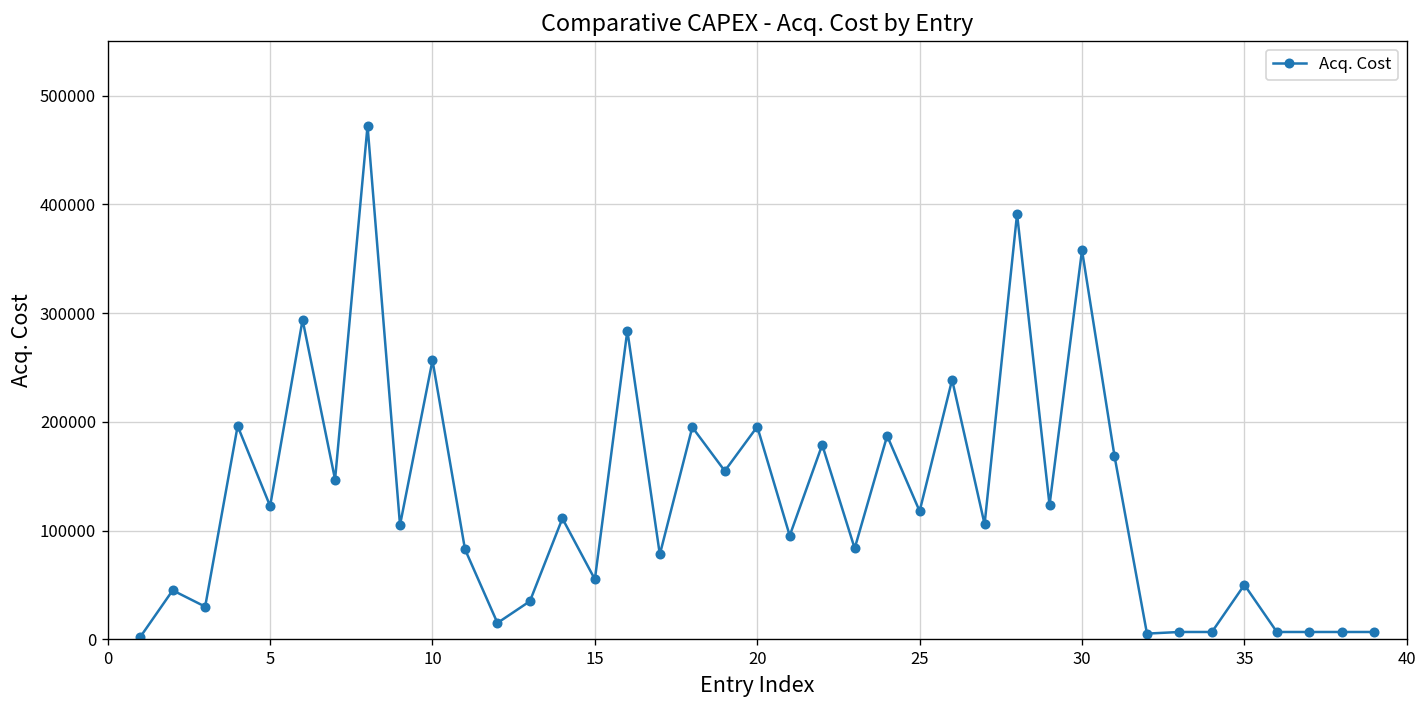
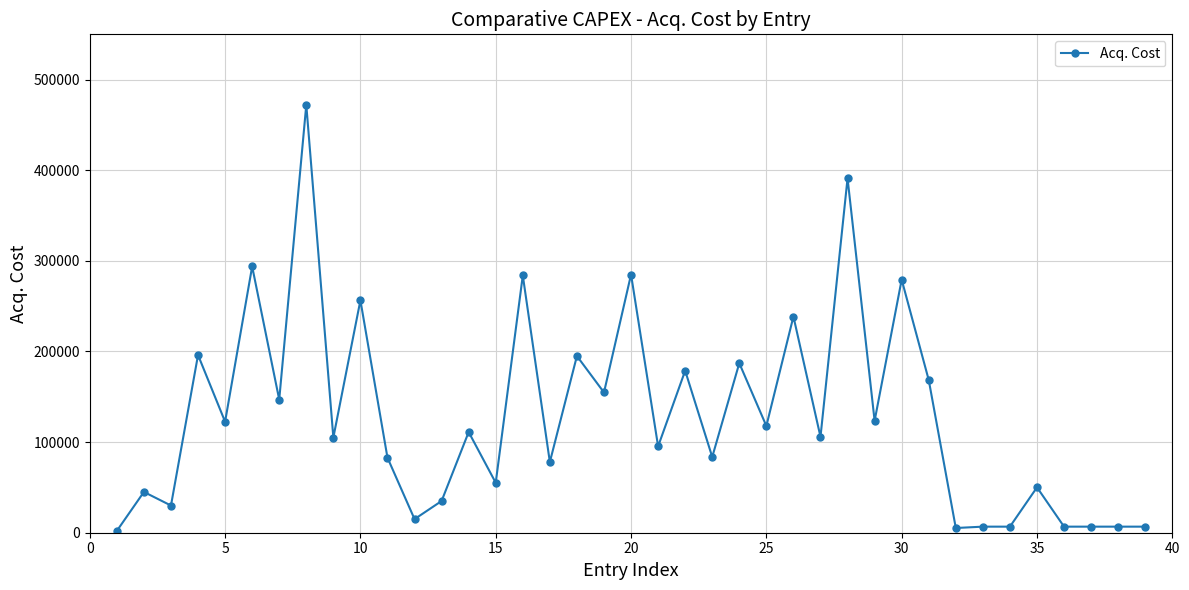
20: 200000 -> 280000
30: 360000 -> 280000
